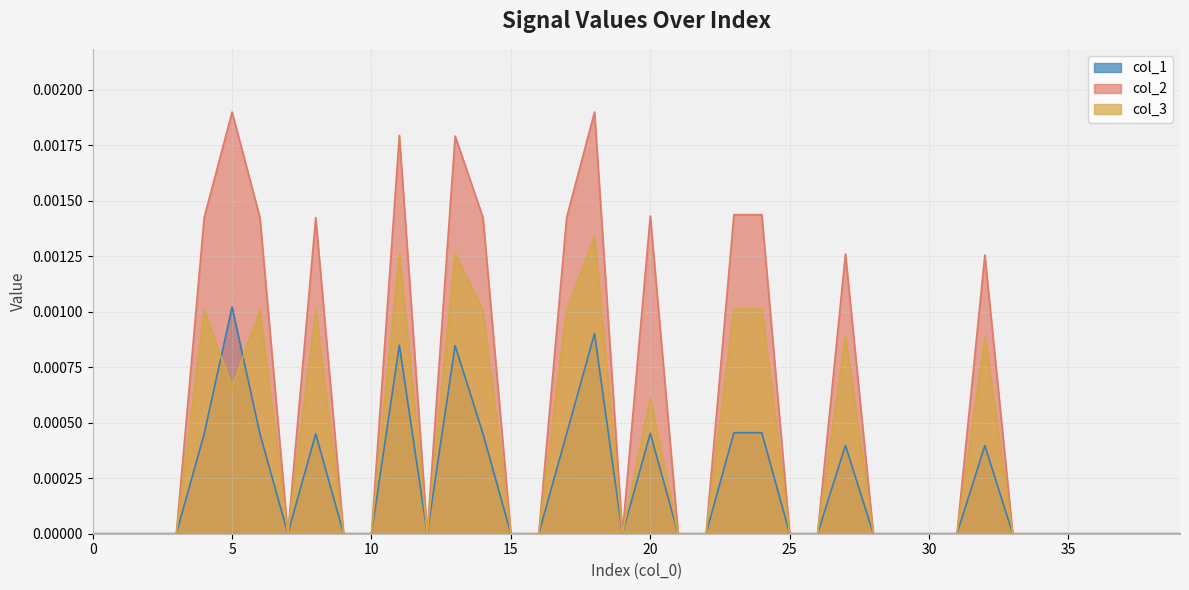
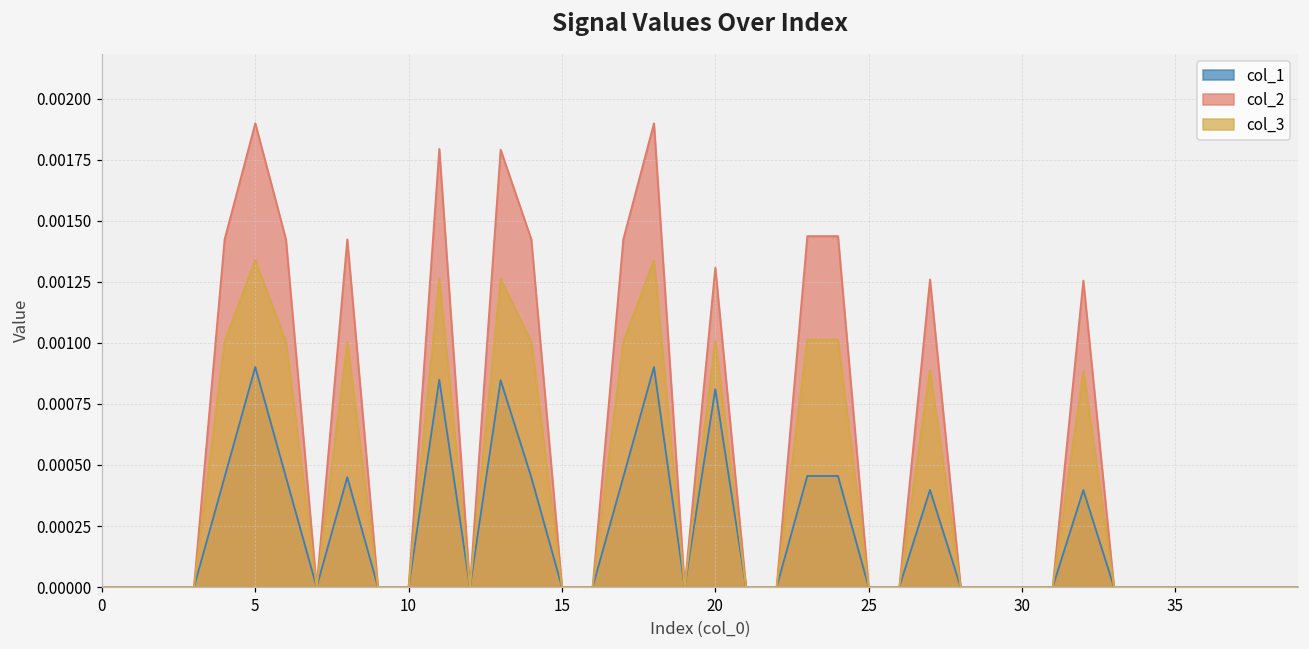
col_1, 5: 0.00102 -> 0.00090
col_3, 5: 0.00066 -> 0.00134
col_1, 20: 0.00045 -> 0.00081
col_2, 20: 0.00143 -> 0.00131
col_3, 20: 0.00061 -> 0.00101
